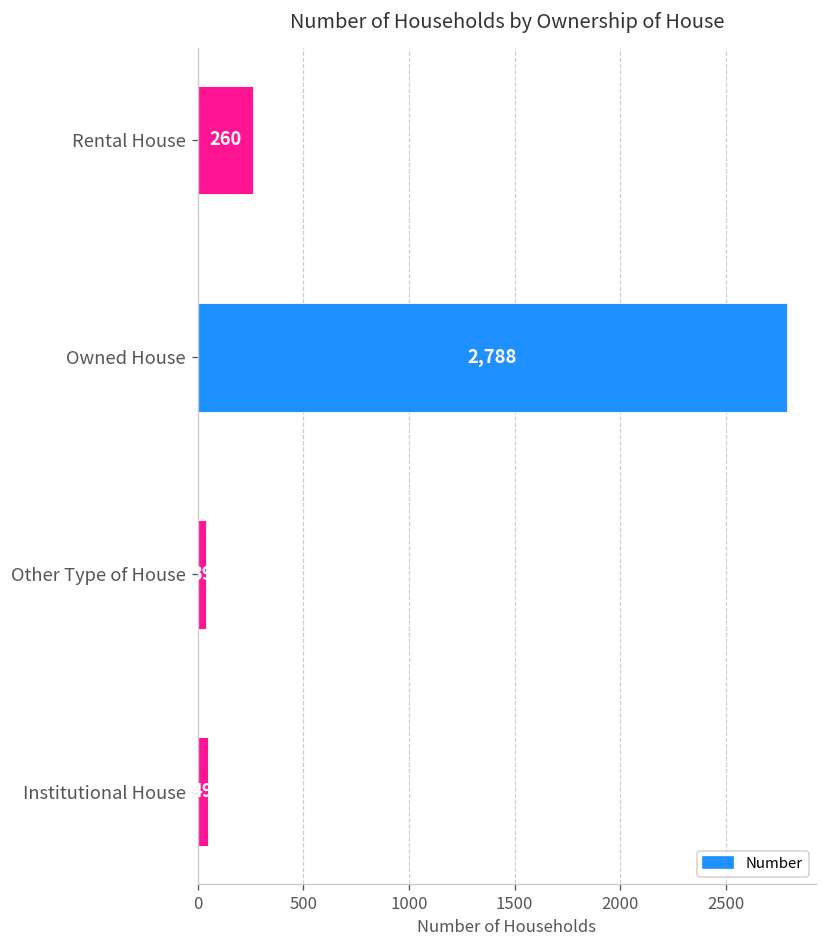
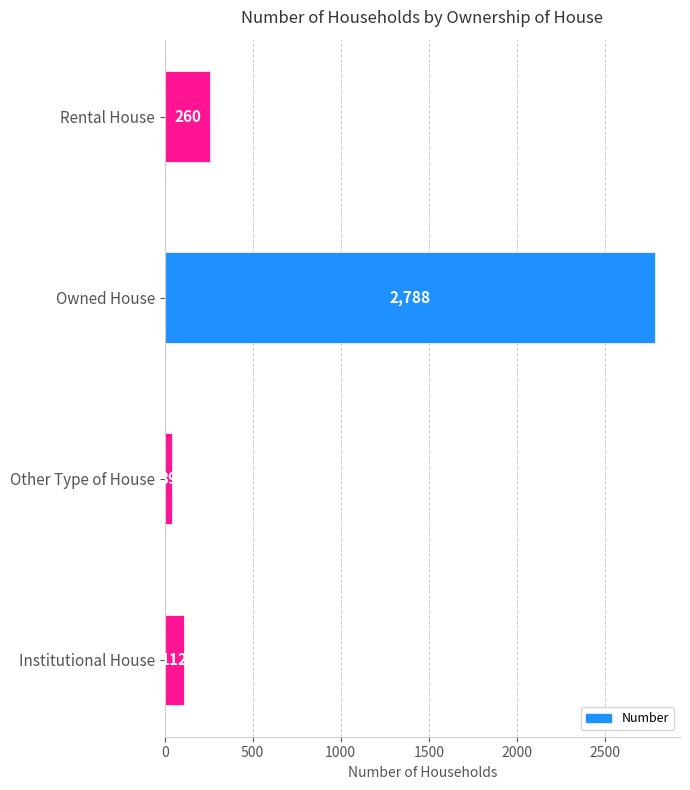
Institutional House: 50 -> 110
